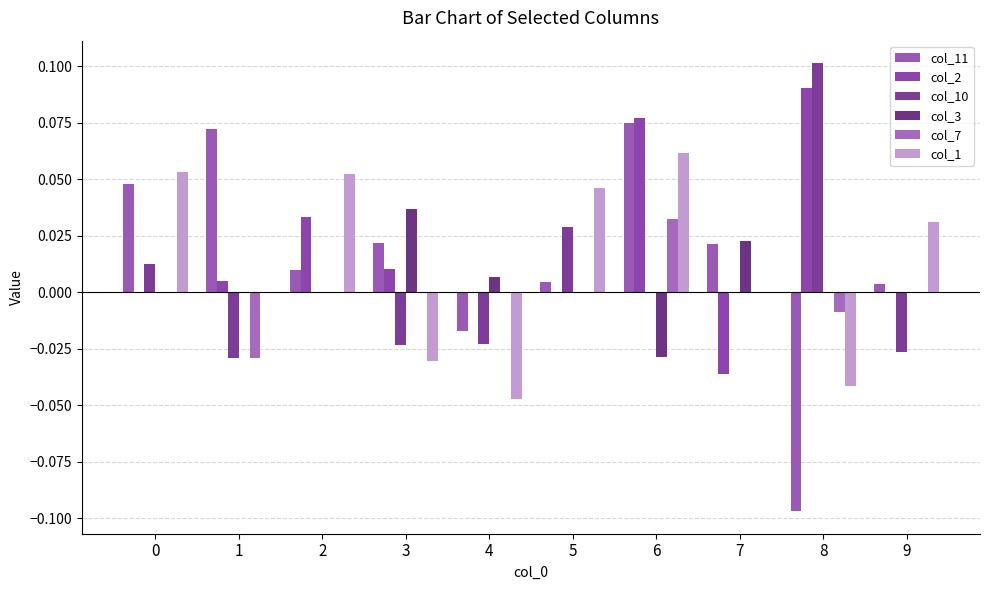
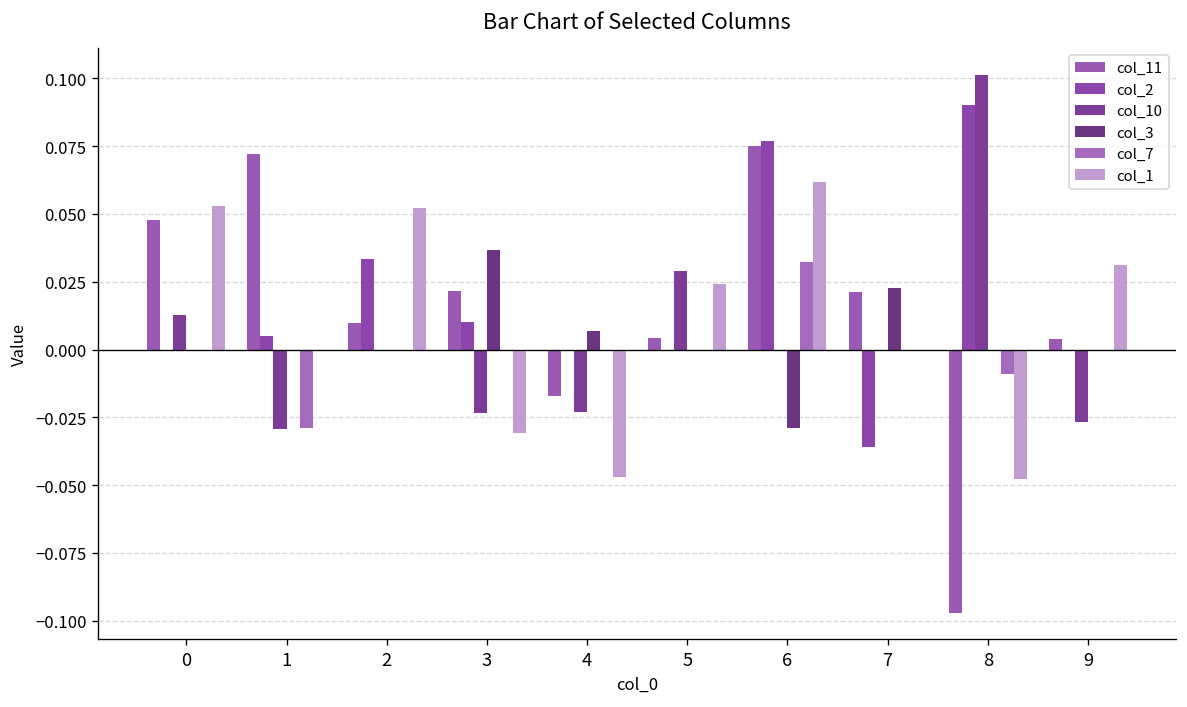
col_1, 5: 0.046 -> 0.024
col_1, 8: -0.042 -> -0.048
